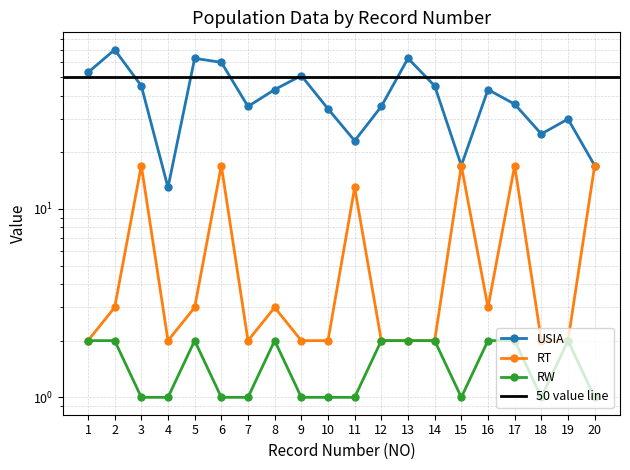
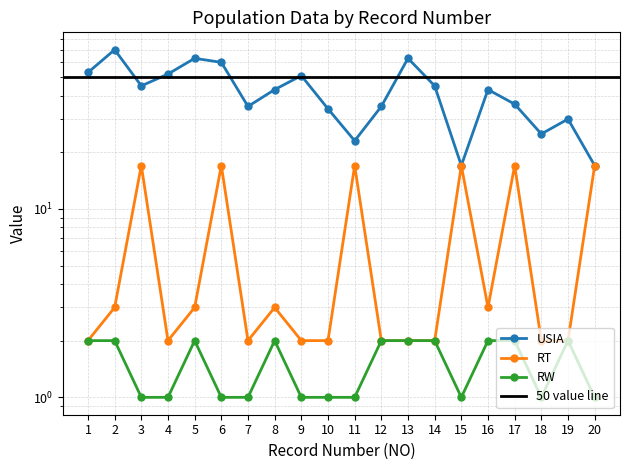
USIA, 4: 13 -> 52
RT, 11: 13 -> 17
